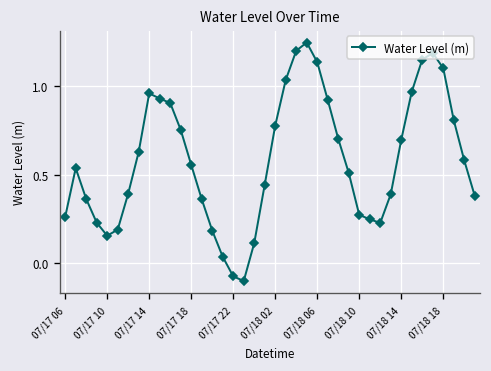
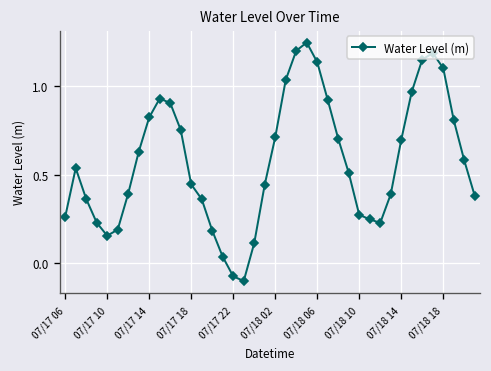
07/17 14: 0.96 -> 0.82
07/17 18: 0.56 -> 0.44
07/18 02: 0.78 -> 0.71
